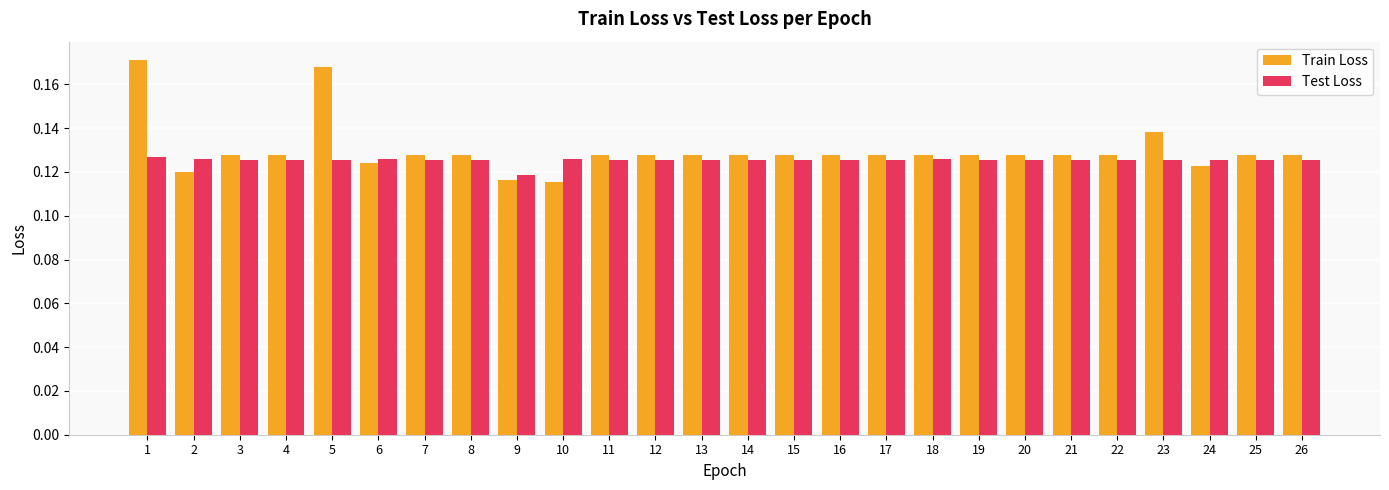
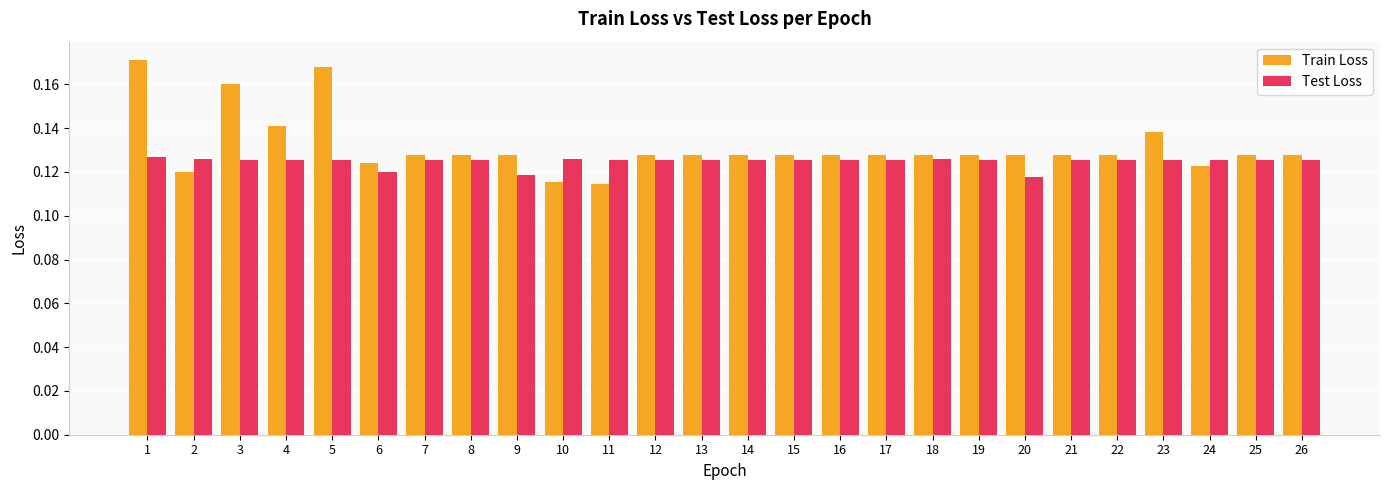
Train Loss, 3: 0.128 -> 0.160
Train Loss, 4: 0.128 -> 0.141
Test Loss, 6: 0.126 -> 0.120
Train Loss, 9: 0.117 -> 0.128
Train Loss, 11: 0.128 -> 0.115
Test Loss, 20: 0.126 -> 0.118
